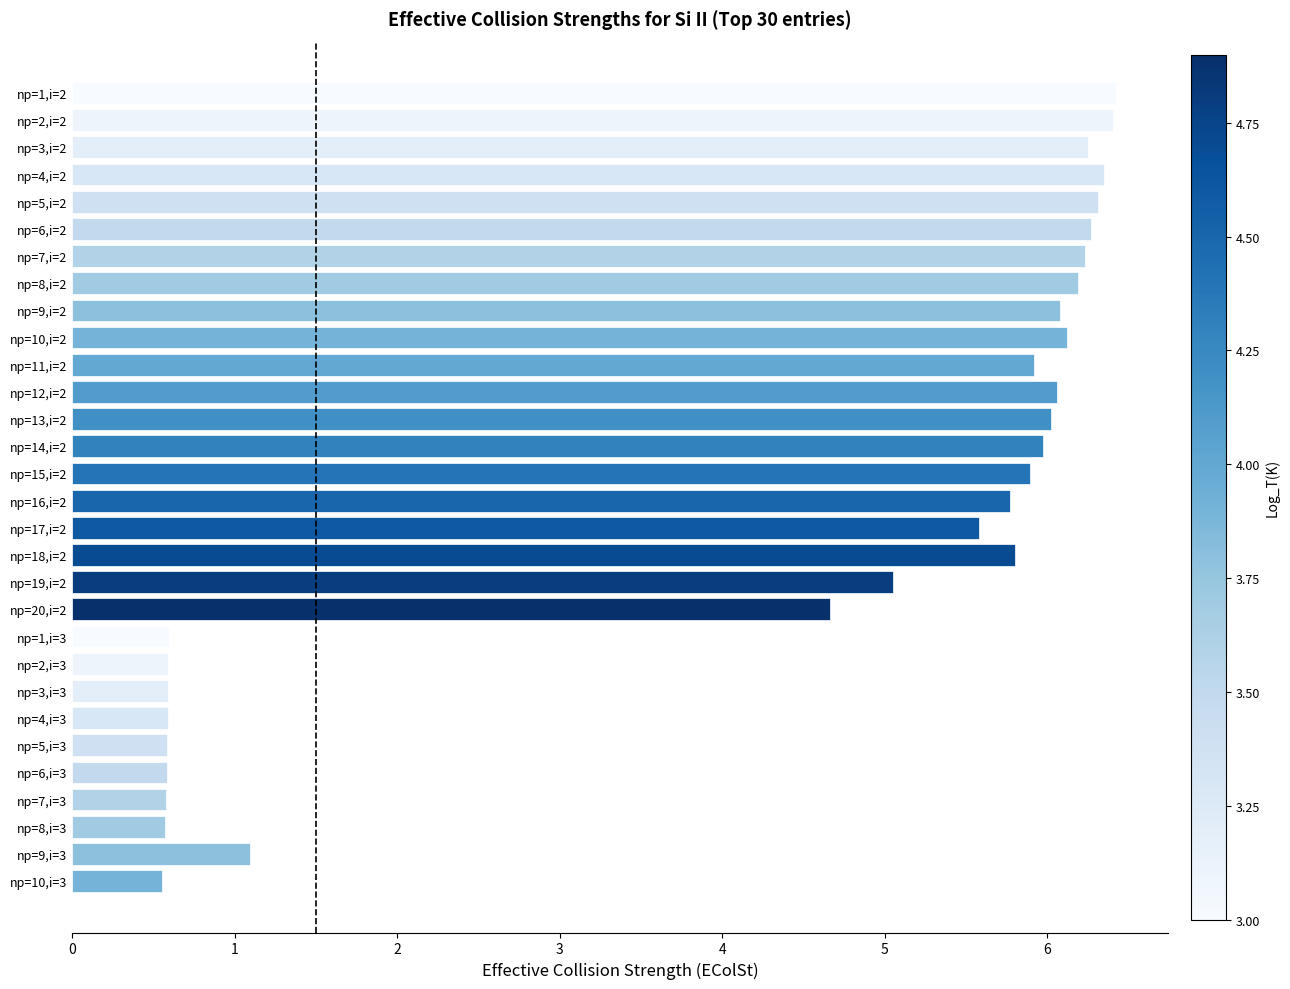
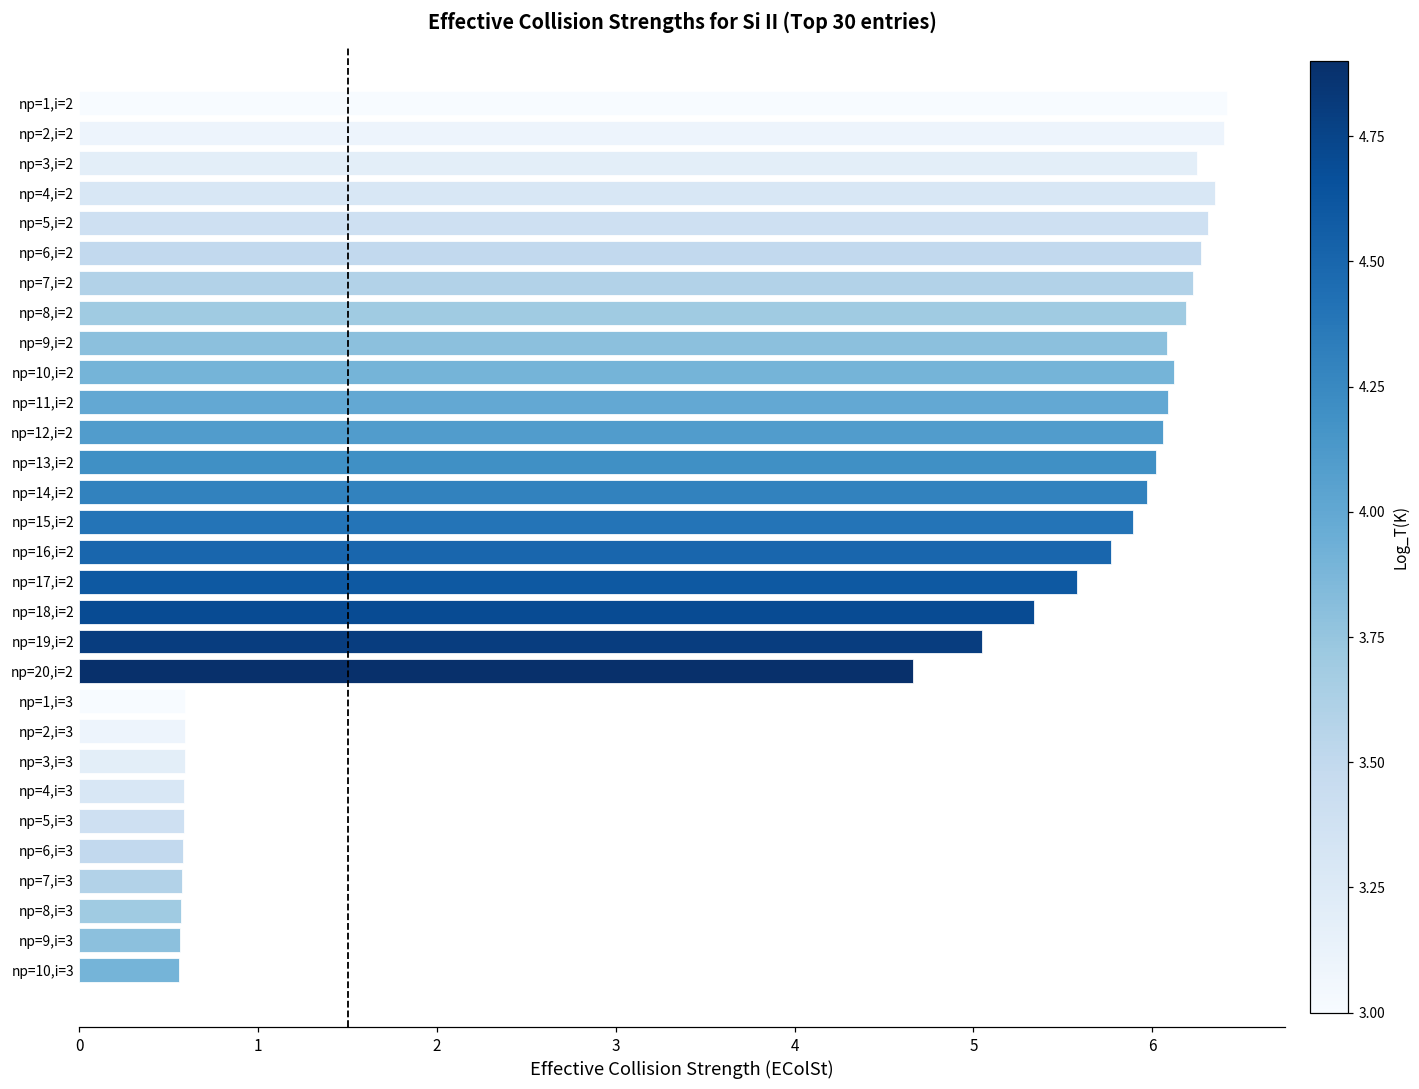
np=11,i=2: 5.92 -> 6.09
np=18,i=2: 5.80 -> 5.34
np=9,i=3: 1.09 -> 0.56
